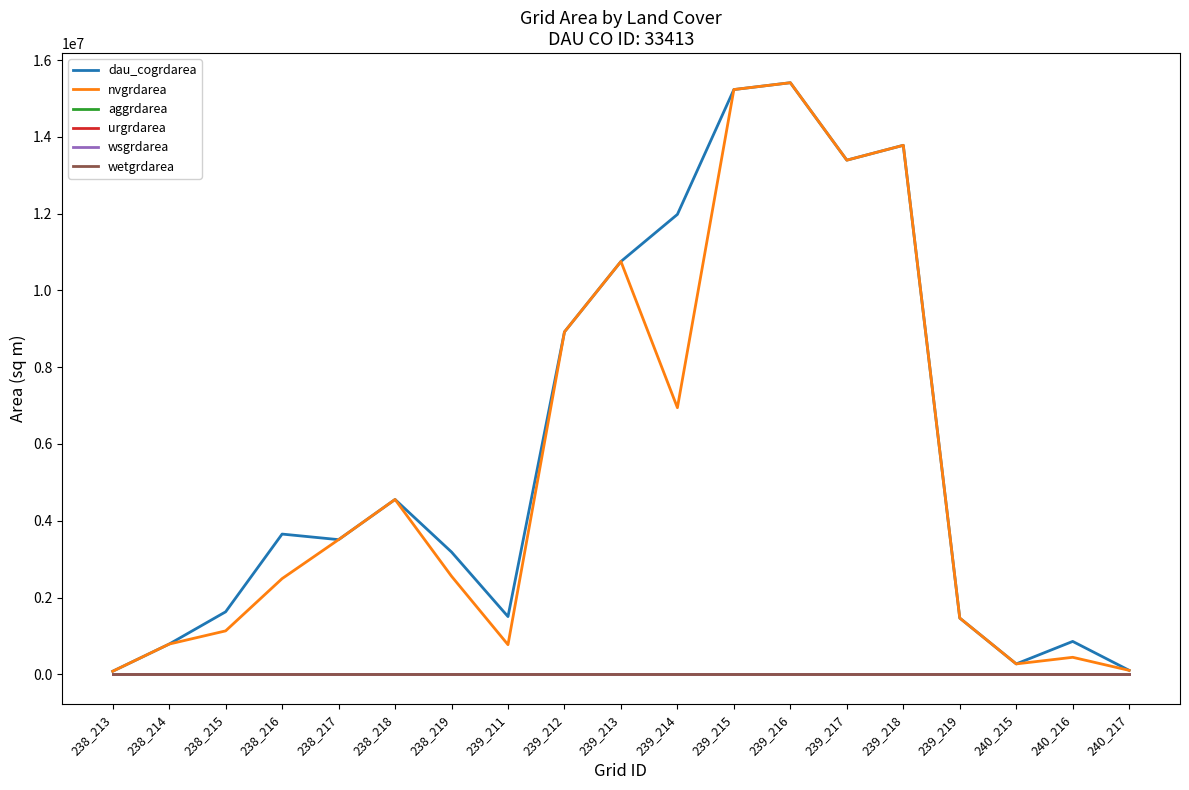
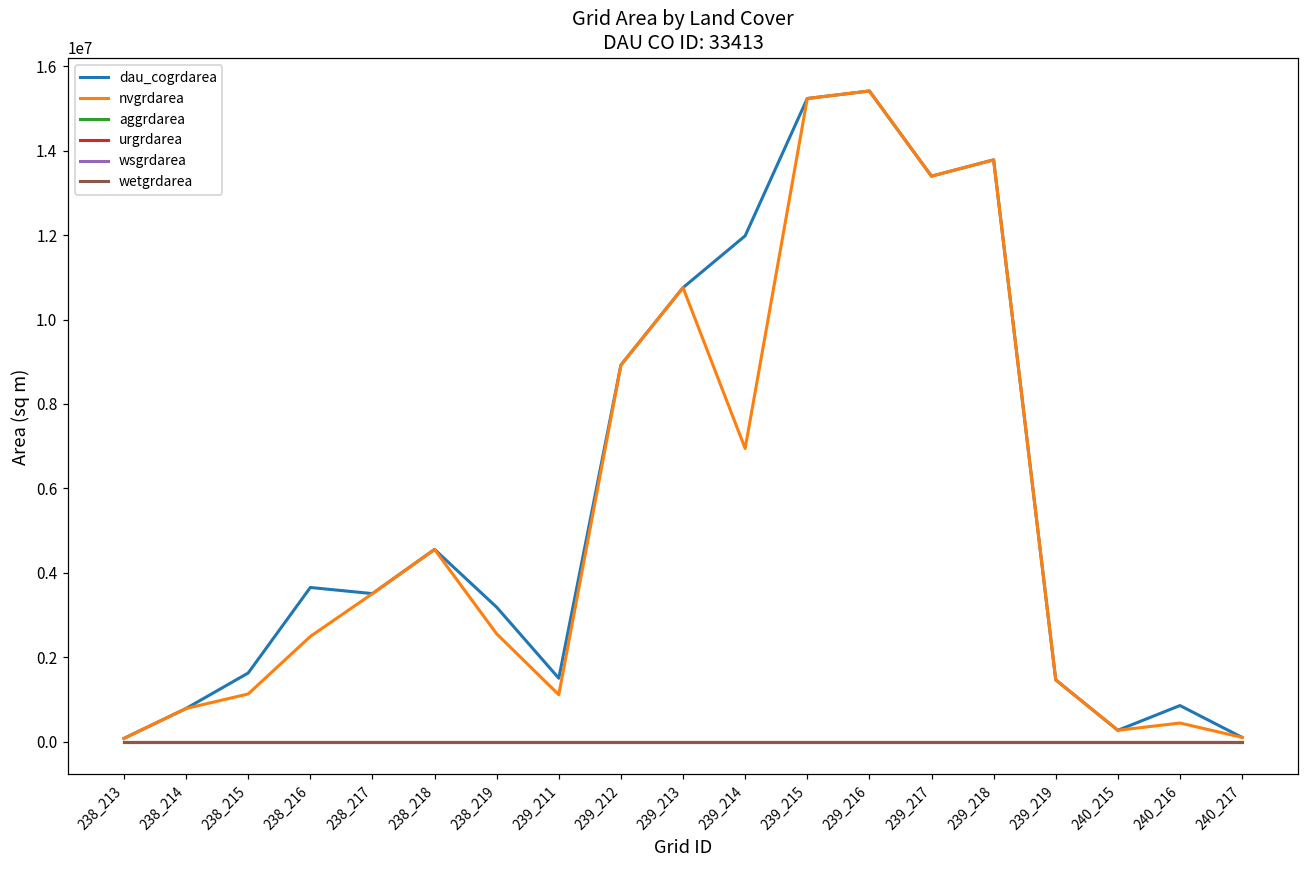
nvgrdarea, 239_211: 800000 -> 1100000
